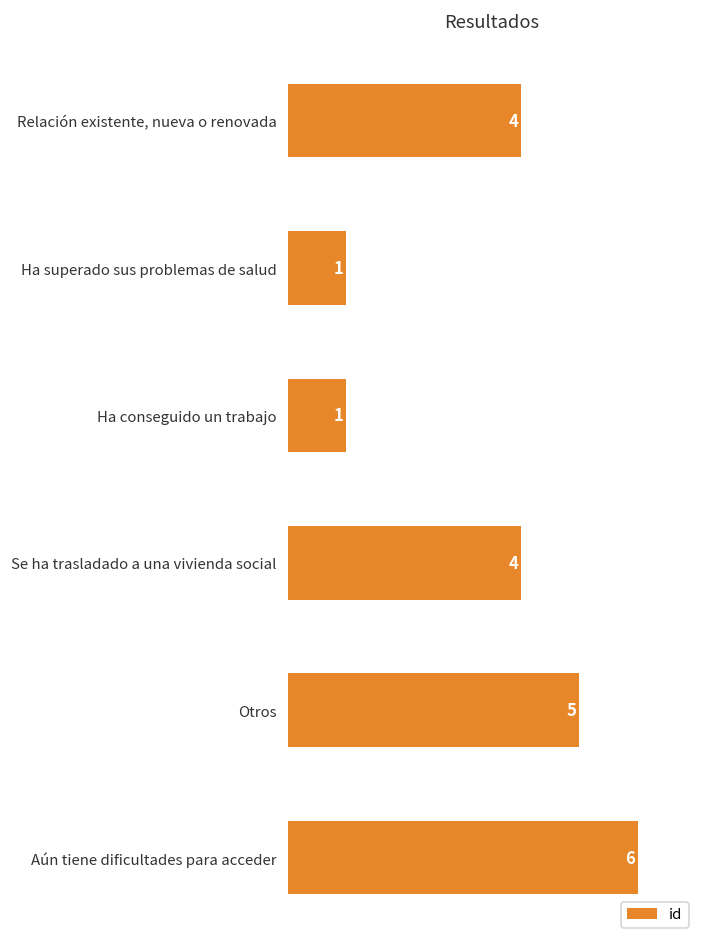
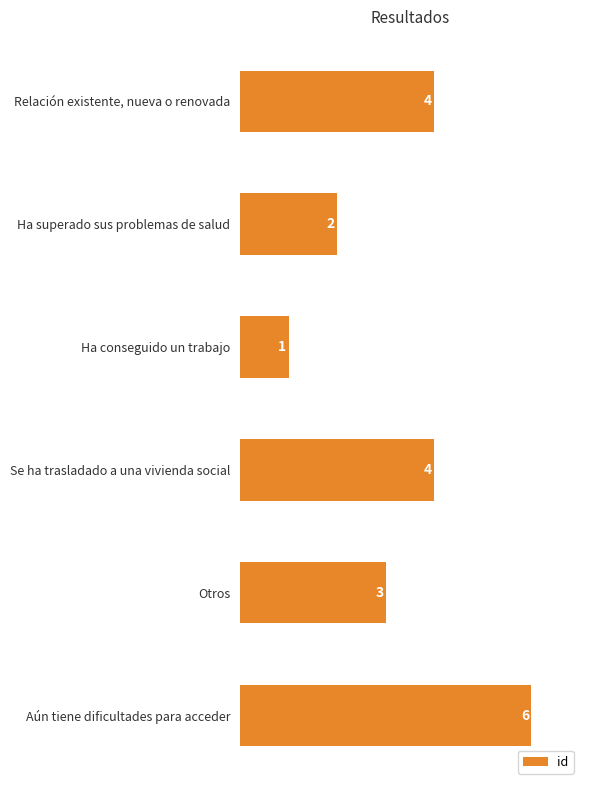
Ha superado sus problemas de salud: 1 -> 2
Otros: 5 -> 3
